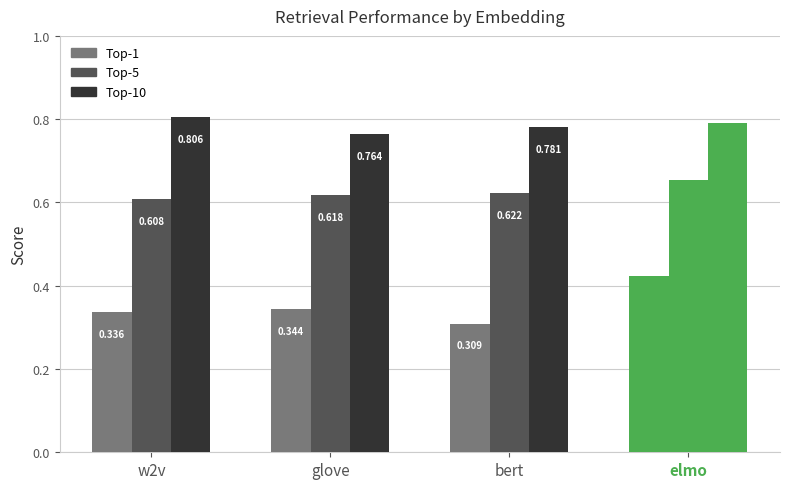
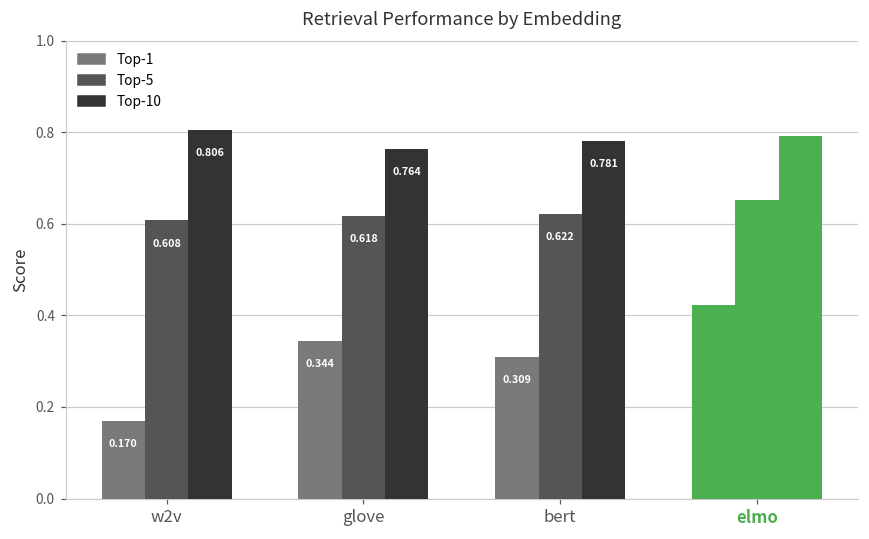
Top-1, w2v: 0.336 -> 0.170
